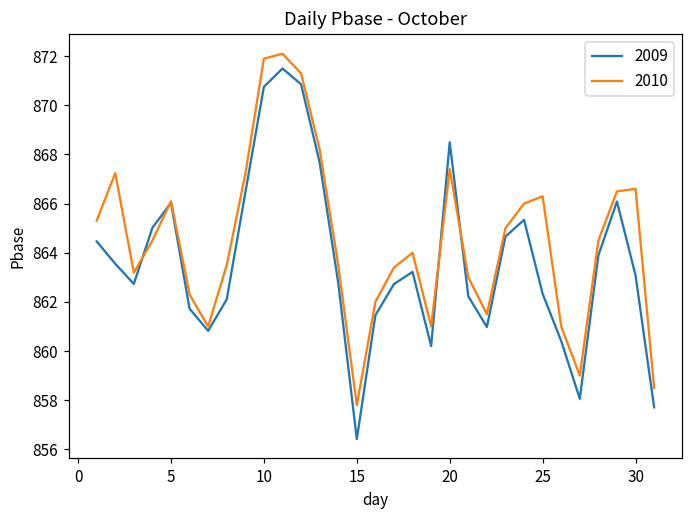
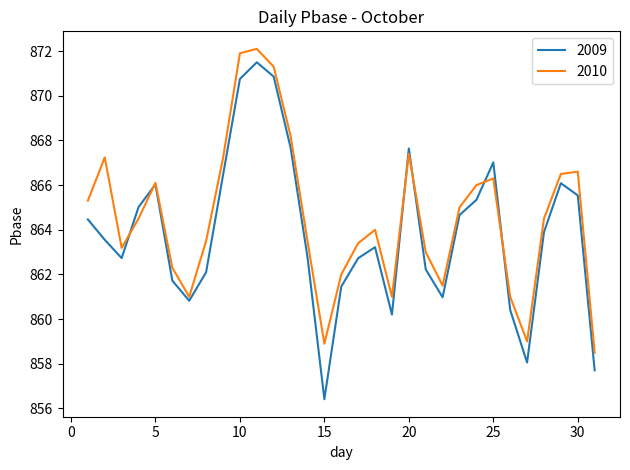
2010, 15: 857.8 -> 858.9
2009, 20: 868.5 -> 867.6
2009, 25: 862.3 -> 867.0
2009, 30: 863.1 -> 865.5
